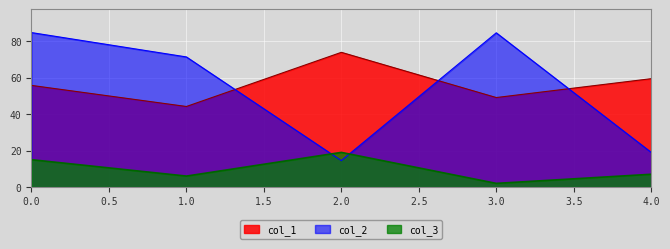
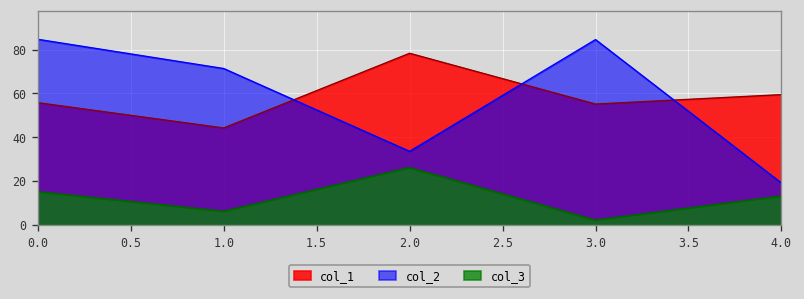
col_1, 2.0: 74 -> 78
col_2, 2.0: 15 -> 34
col_3, 2.0: 19 -> 26
col_1, 3.0: 49 -> 55
col_3, 4.0: 7 -> 13
